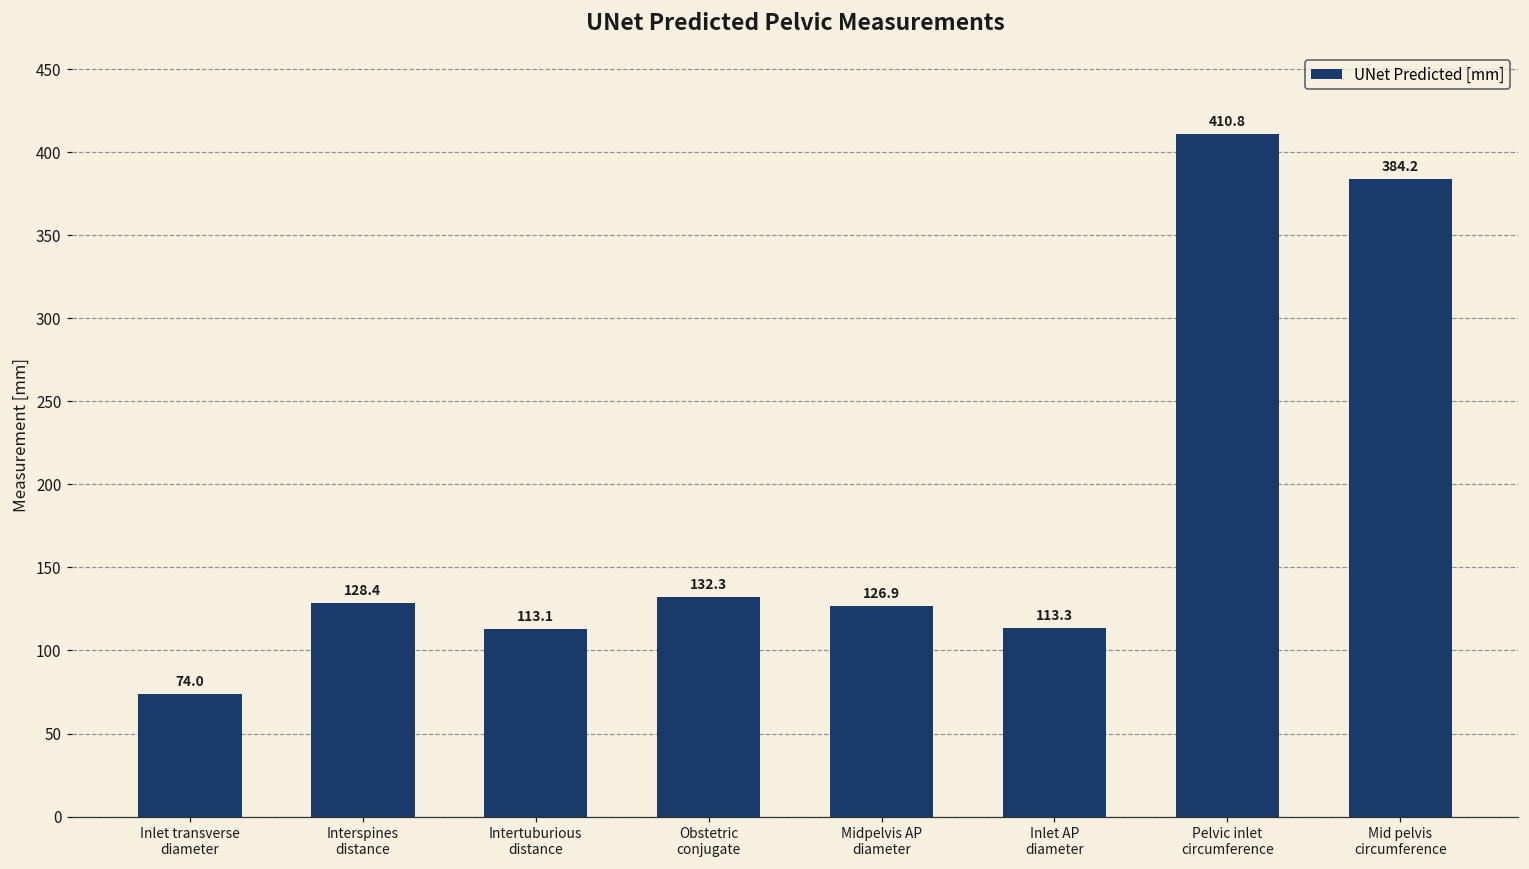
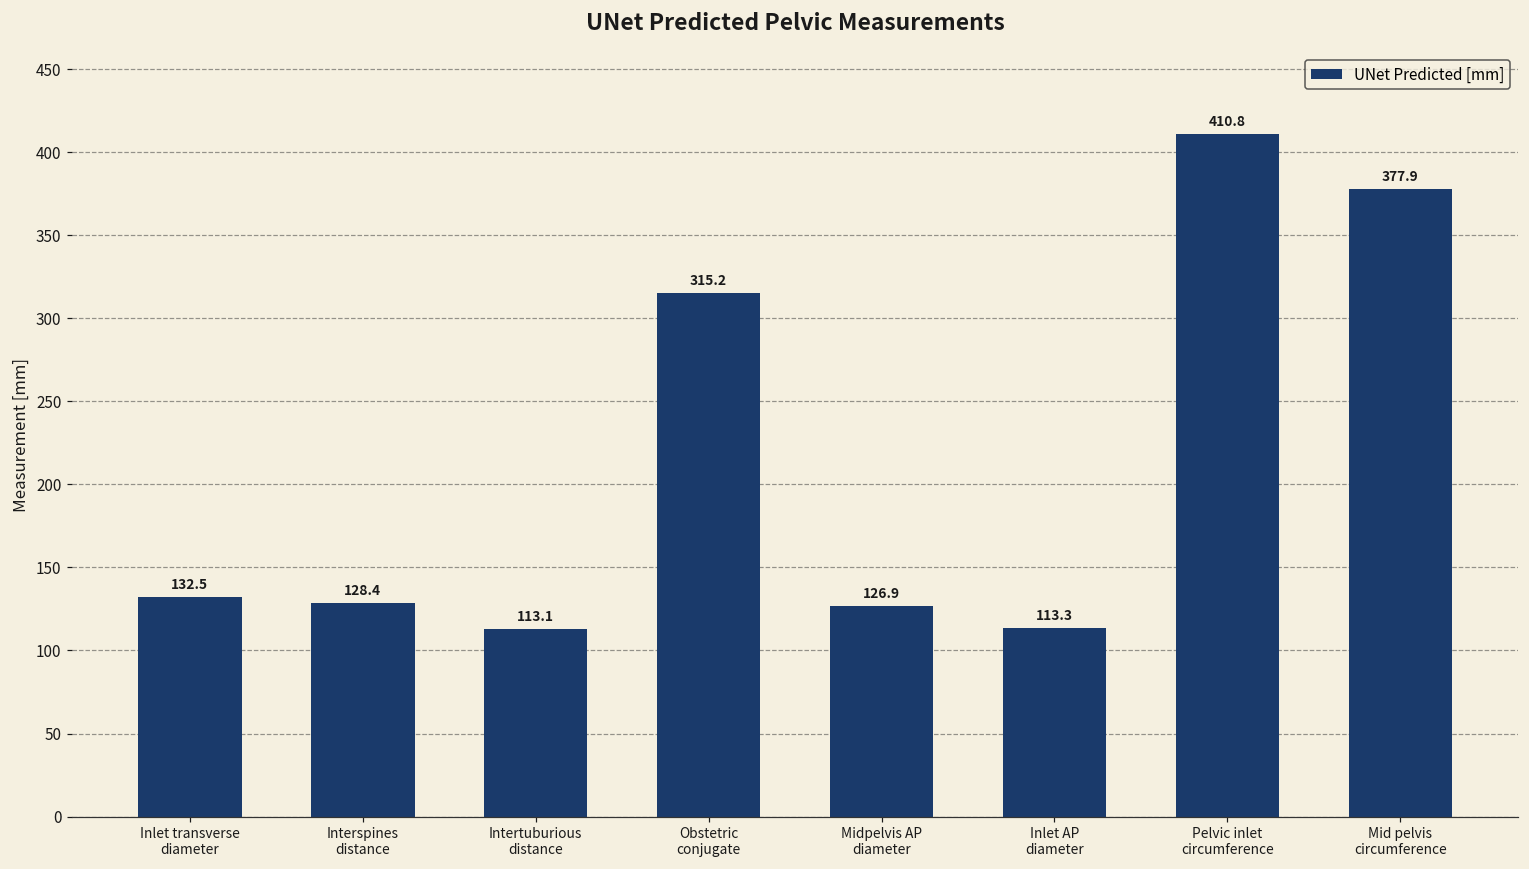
Inlet transverse diameter: 74.0 -> 132.5
Obstetric conjugate: 132.3 -> 315.2
Mid pelvis circumference: 384.2 -> 377.9
